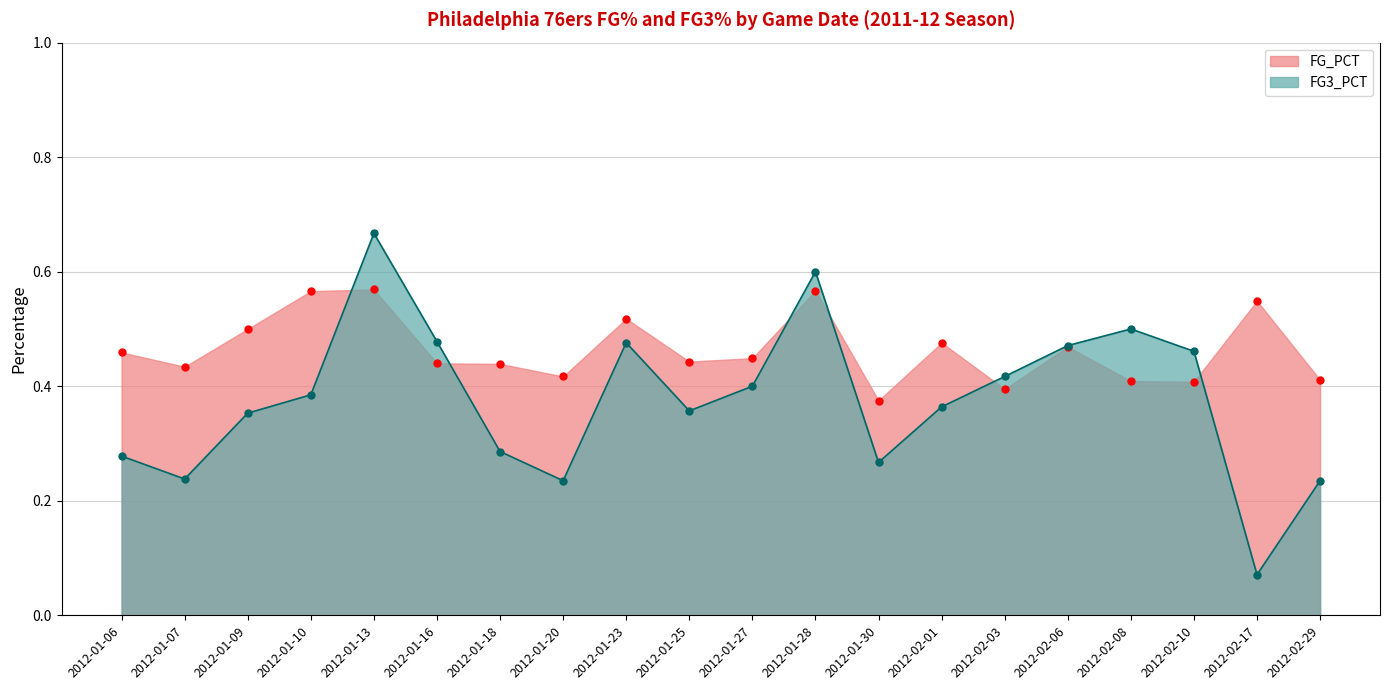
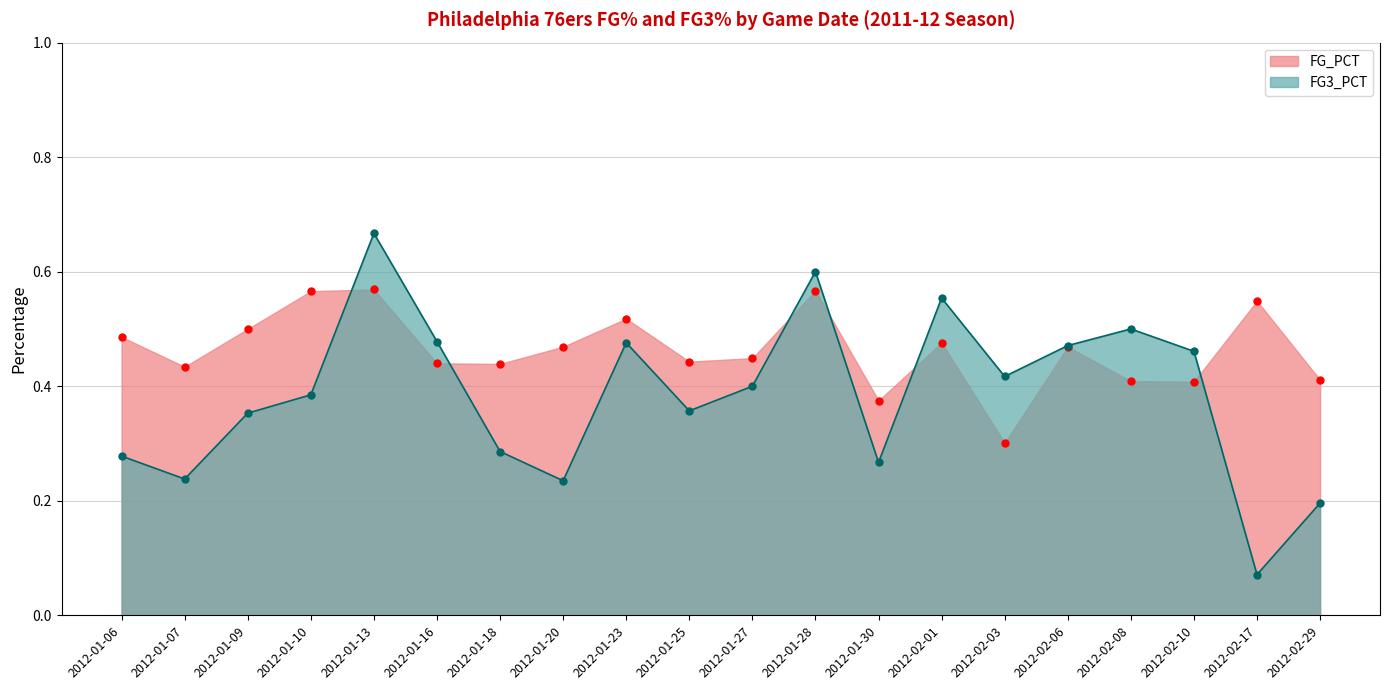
FG_PCT, 2012-01-06: 0.46 -> 0.49
FG_PCT, 2012-01-20: 0.42 -> 0.47
FG3_PCT, 2012-02-01: 0.36 -> 0.55
FG_PCT, 2012-02-03: 0.40 -> 0.30
FG3_PCT, 2012-02-29: 0.24 -> 0.20
